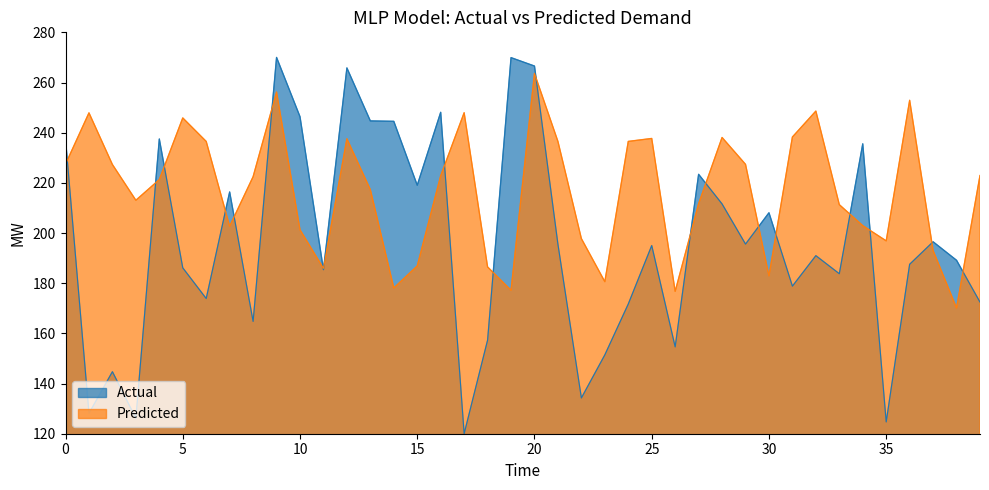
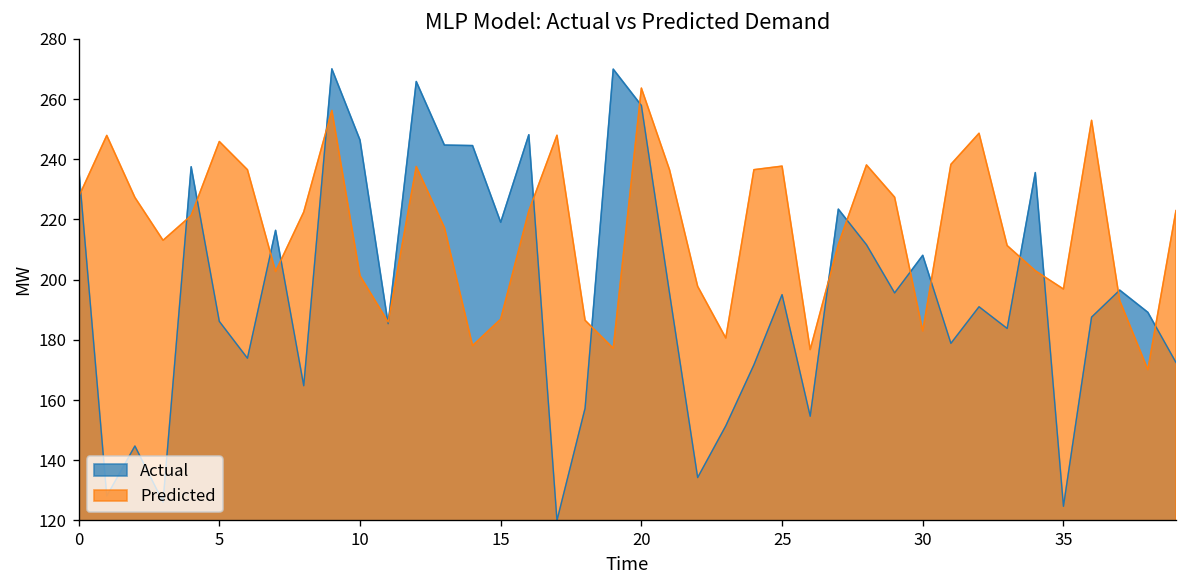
Actual, 20: 267 -> 258
